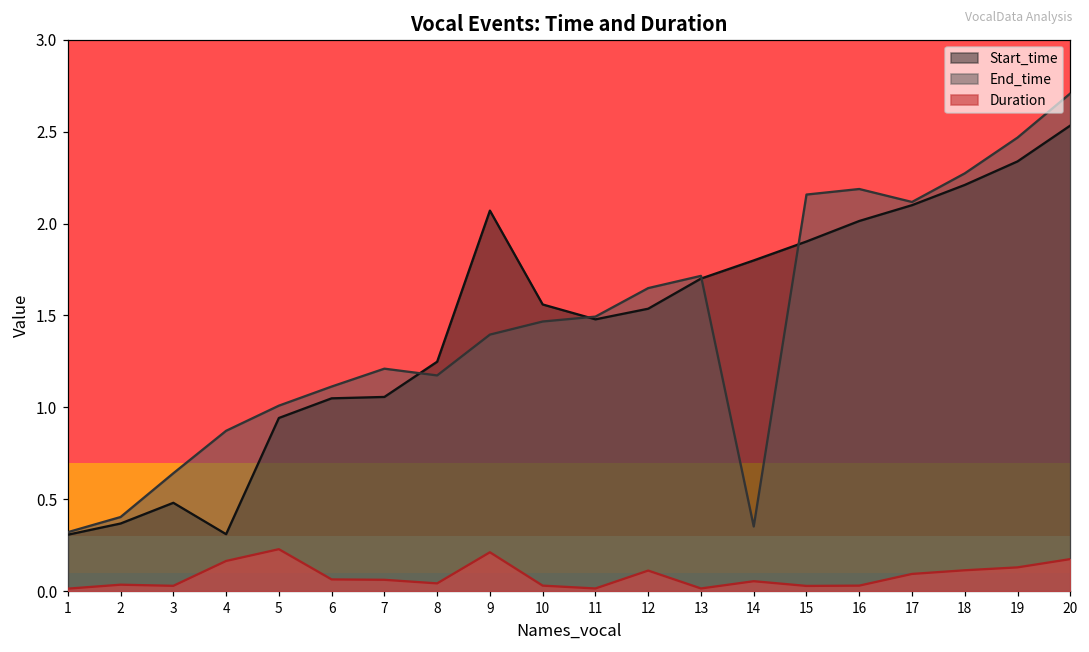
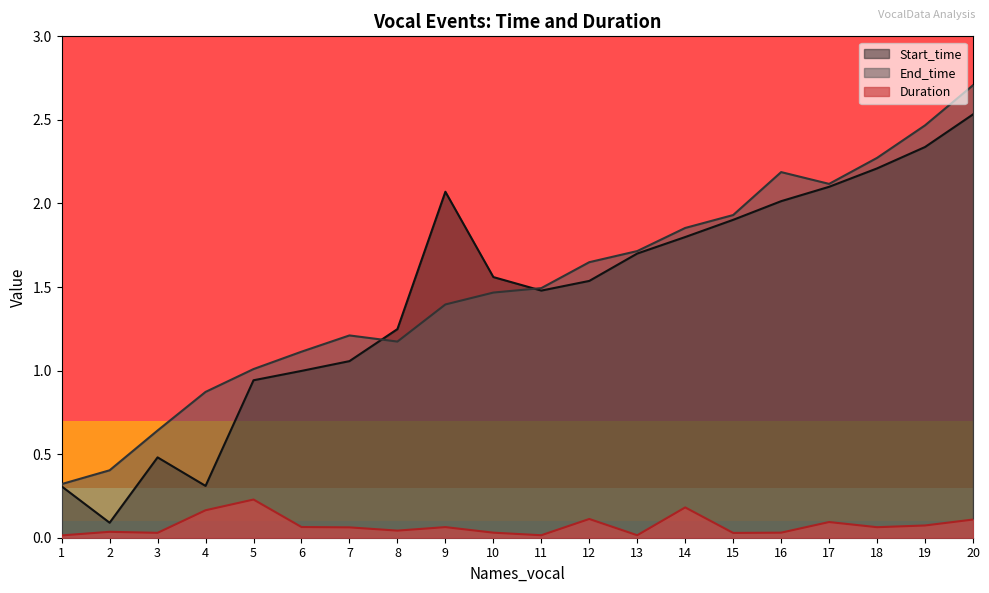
Start_time, 2: 0.37 -> 0.09
Start_time, 6: 1.05 -> 1.00
Duration, 9: 0.21 -> 0.06
End_time, 14: 0.35 -> 1.85
Duration, 14: 0.05 -> 0.18
End_time, 15: 2.16 -> 1.93
Duration, 18: 0.11 -> 0.06
Duration, 19: 0.13 -> 0.07
Duration, 20: 0.17 -> 0.11
